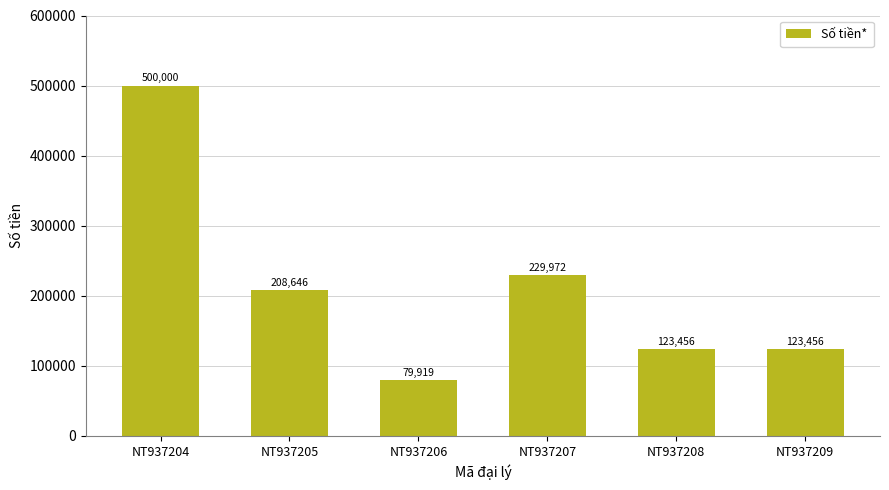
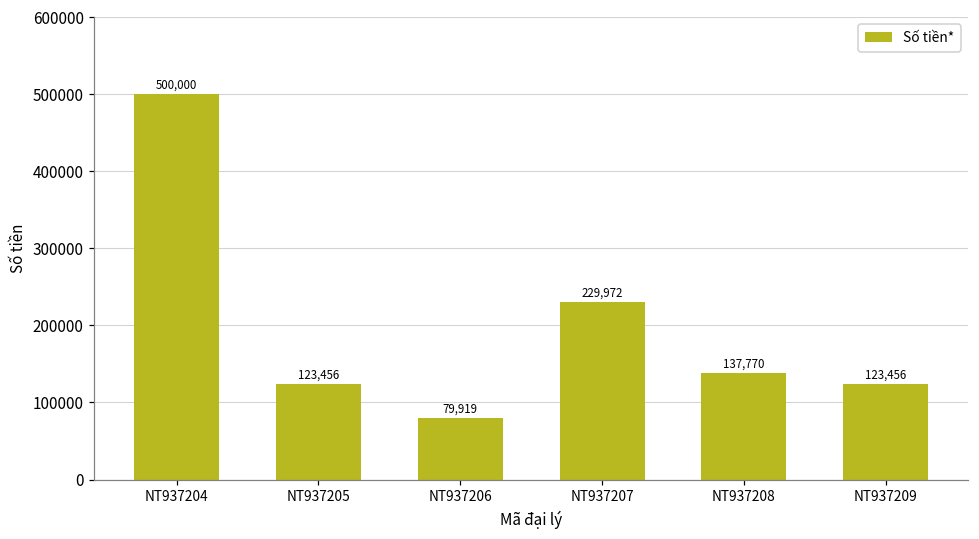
NT937205: 208,646 -> 123,456
NT937208: 123,456 -> 137,770
